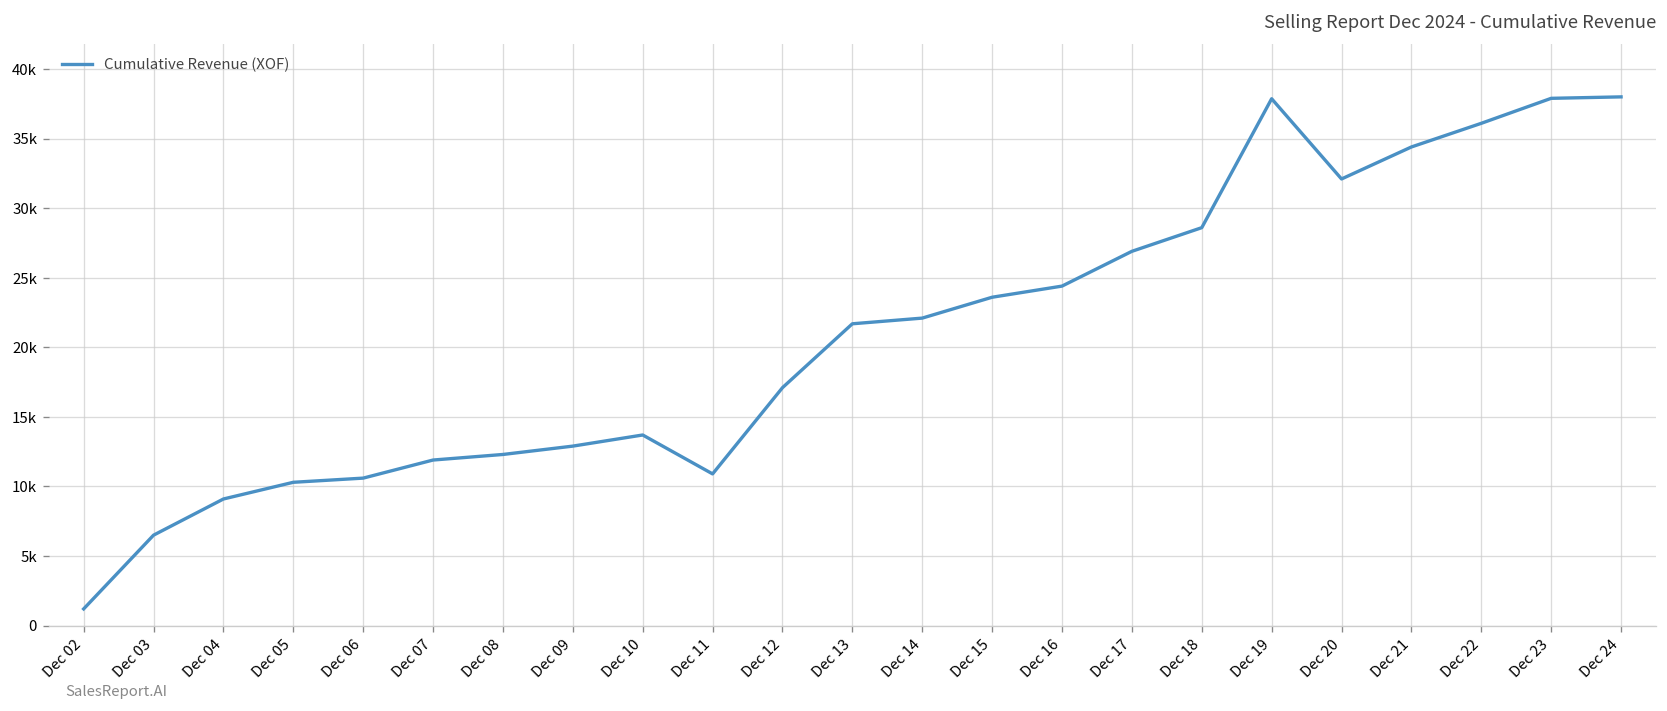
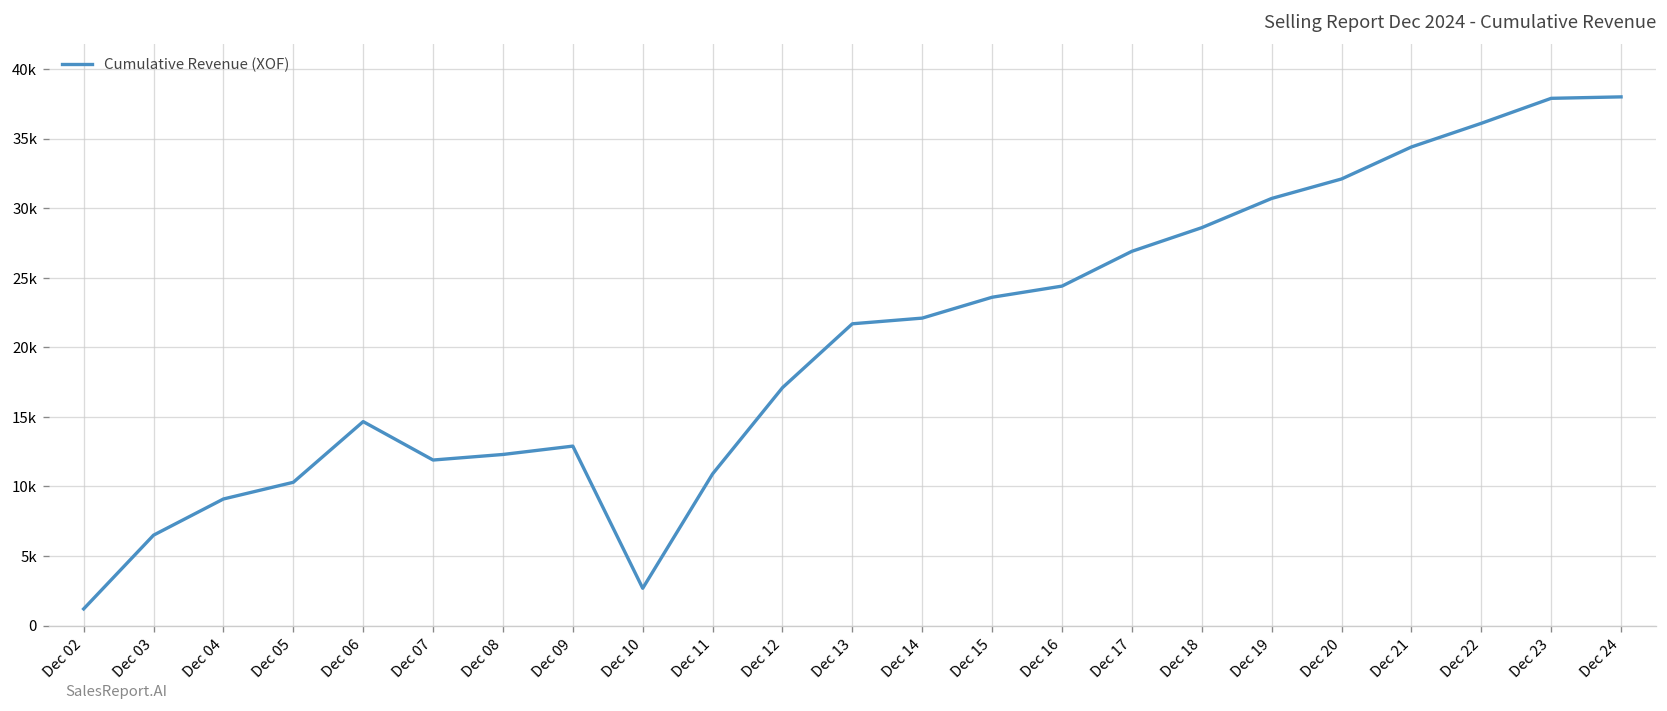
Dec 06: 10600 -> 14700
Dec 10: 13700 -> 2700
Dec 19: 37900 -> 30700
